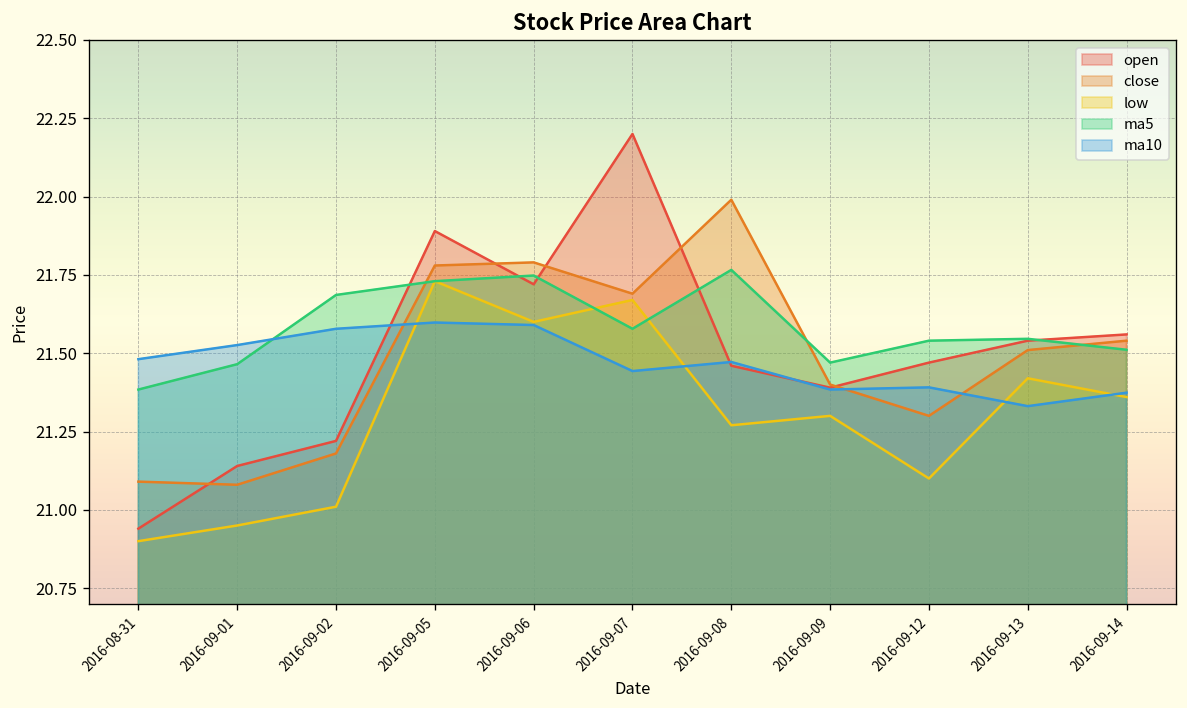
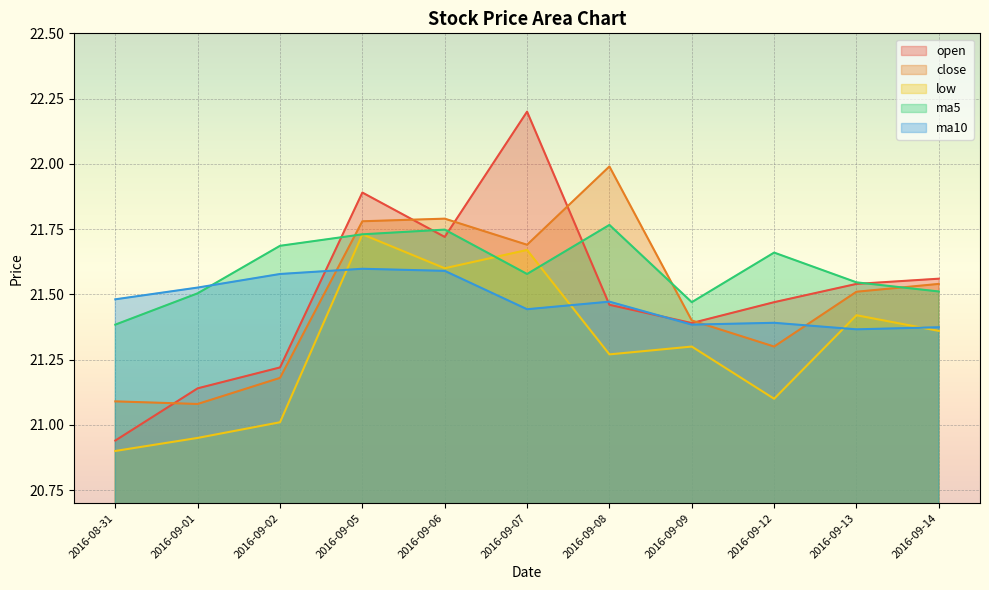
ma5, 2016-09-01: 21.47 -> 21.50
ma5, 2016-09-12: 21.54 -> 21.66
ma10, 2016-09-13: 21.33 -> 21.37
